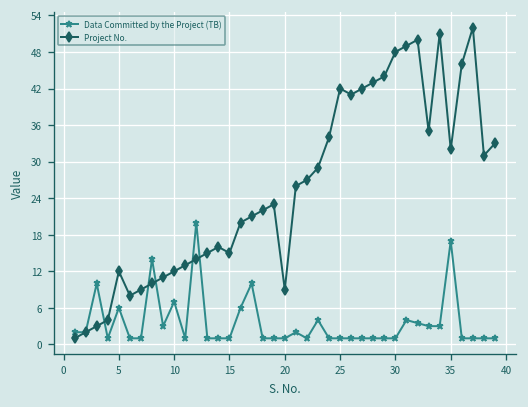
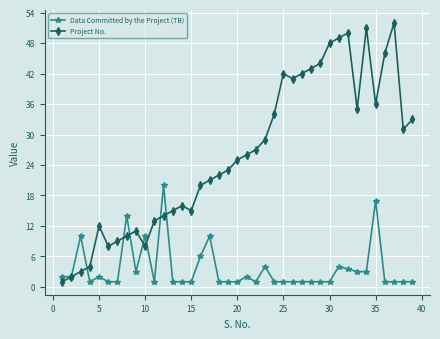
Data Committed by the Project (TB), 5: 6 -> 2
Data Committed by the Project (TB), 10: 7 -> 10
Project No., 10: 12 -> 8
Project No., 20: 9 -> 25
Project No., 35: 32 -> 36
